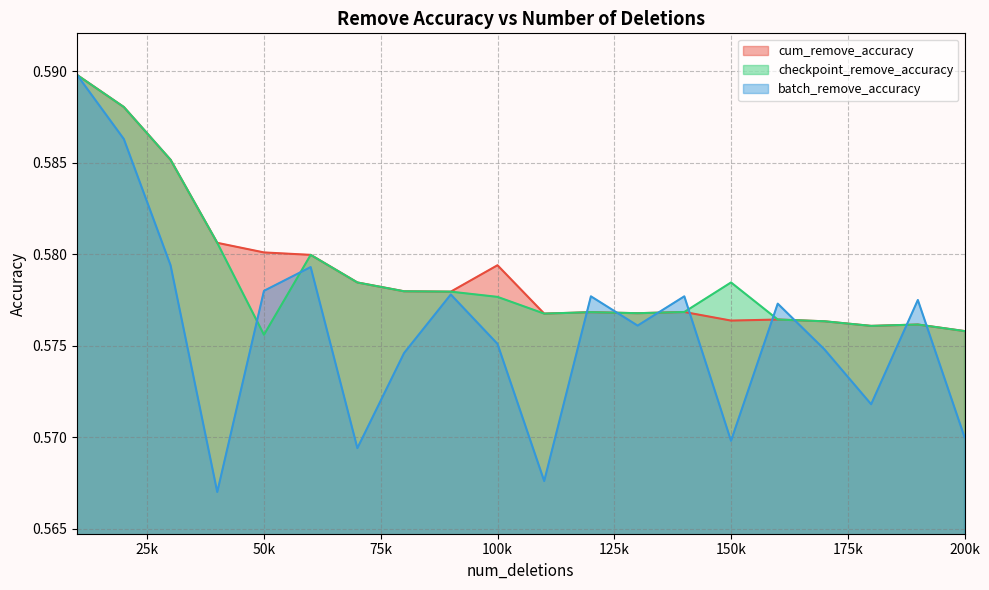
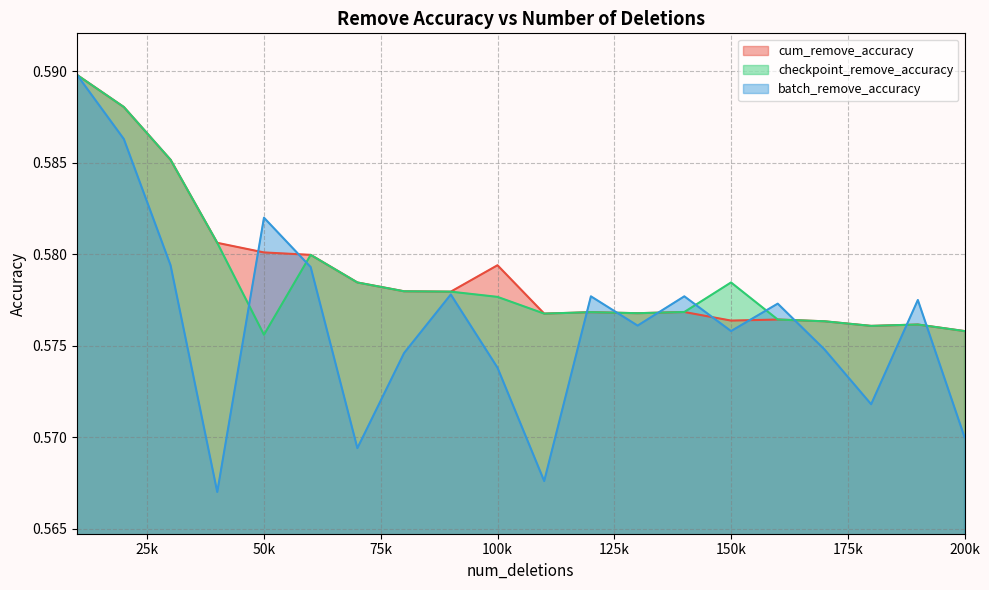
batch_remove_accuracy, 50k: 0.578 -> 0.582
batch_remove_accuracy, 100k: 0.5751 -> 0.5738
batch_remove_accuracy, 150k: 0.5698 -> 0.5758
